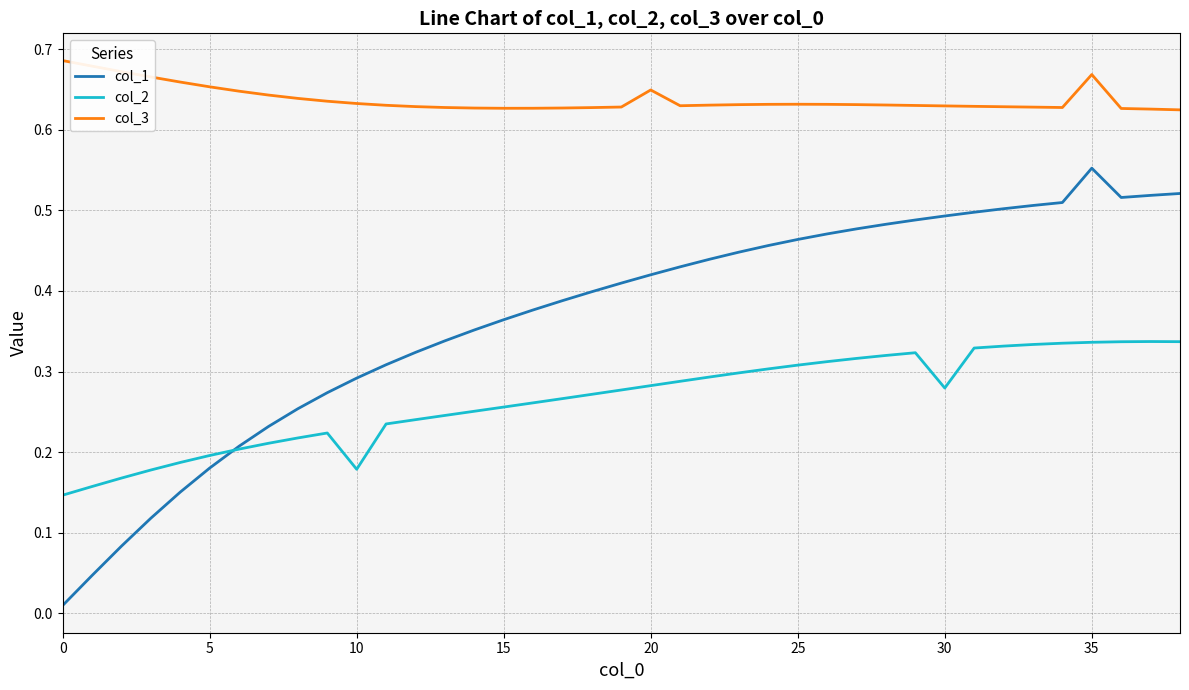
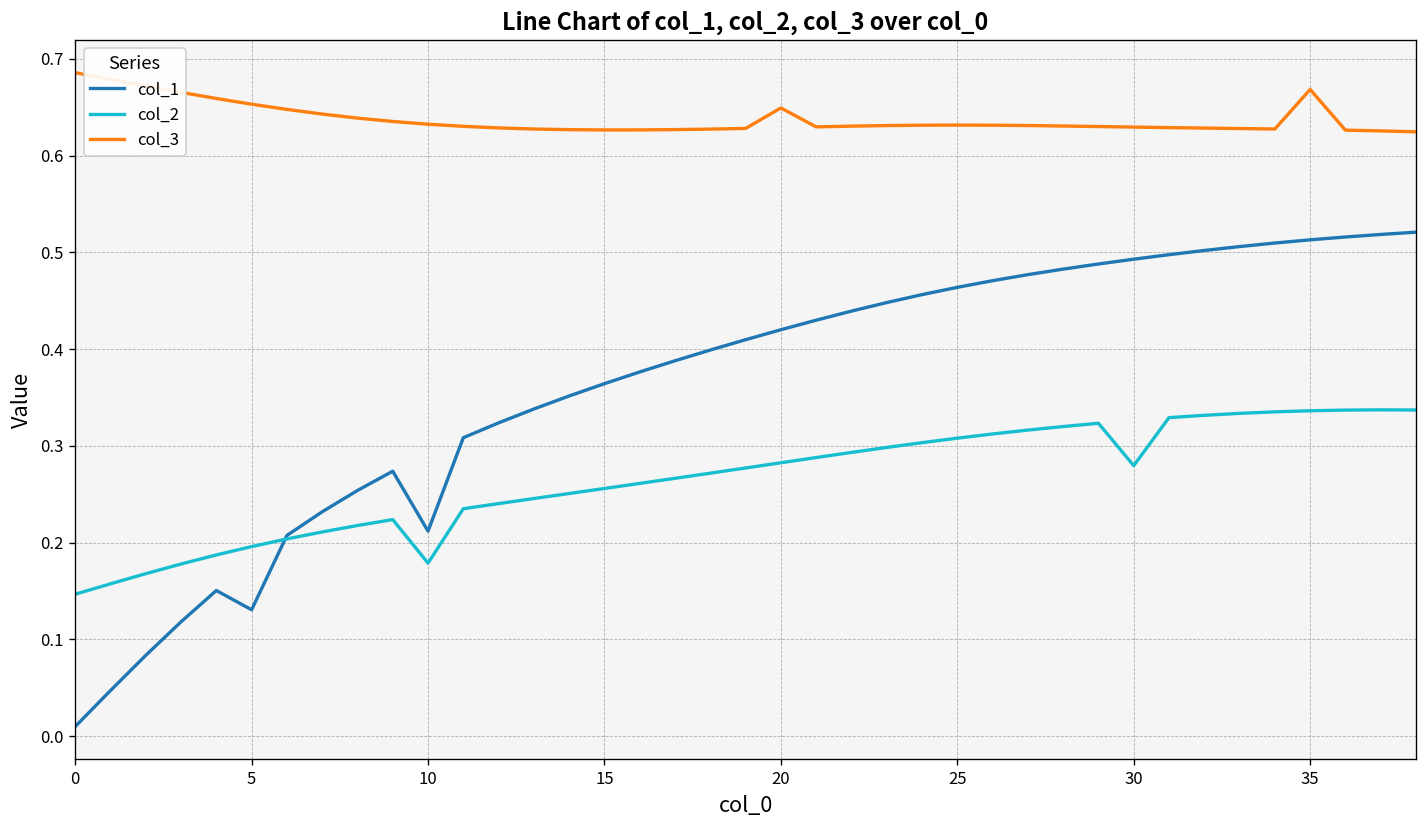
col_1, 5: 0.18 -> 0.13
col_1, 10: 0.29 -> 0.21
col_1, 35: 0.55 -> 0.51
